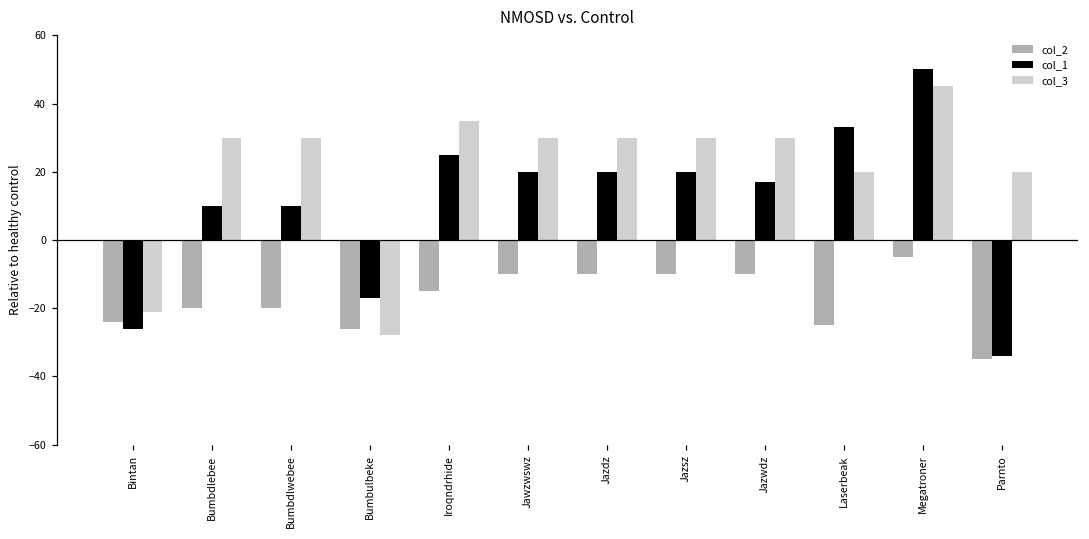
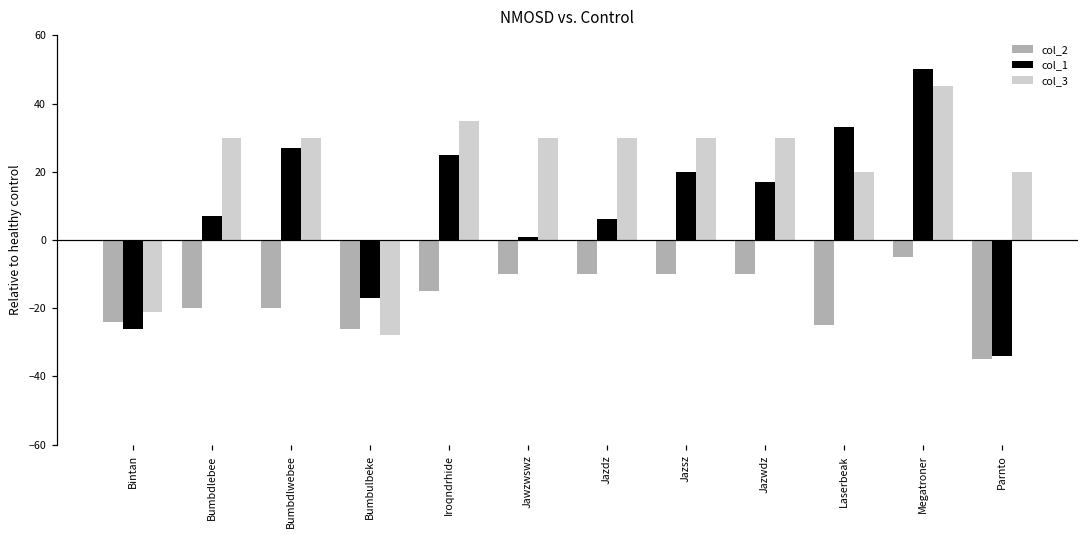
col_1, Bumbdlebee: 10 -> 7
col_1, Bumbdlwebee: 10 -> 27
col_1, Jawzwswz: 20 -> 1
col_1, Jazdz: 20 -> 6
